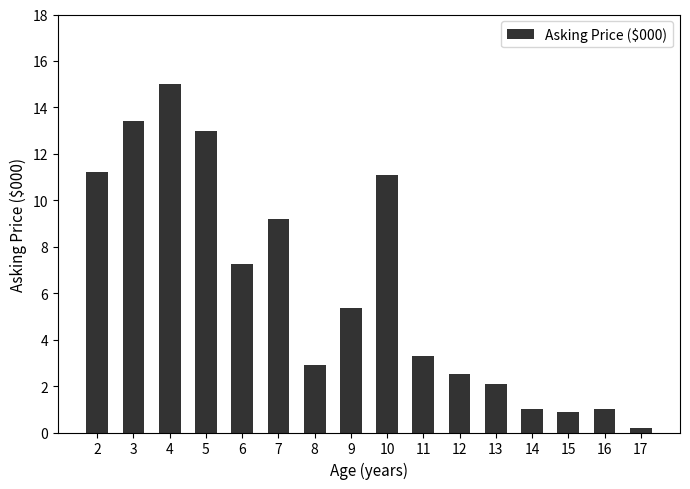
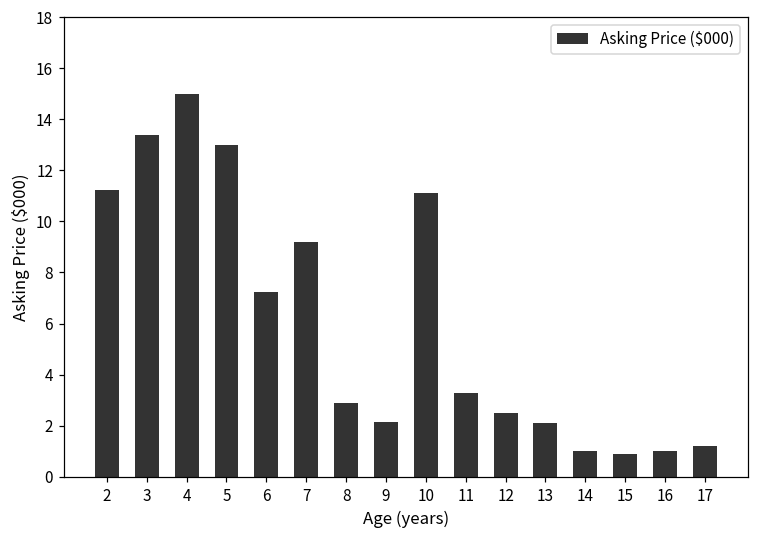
9: 5.4 -> 2.2
17: 0.2 -> 1.2
